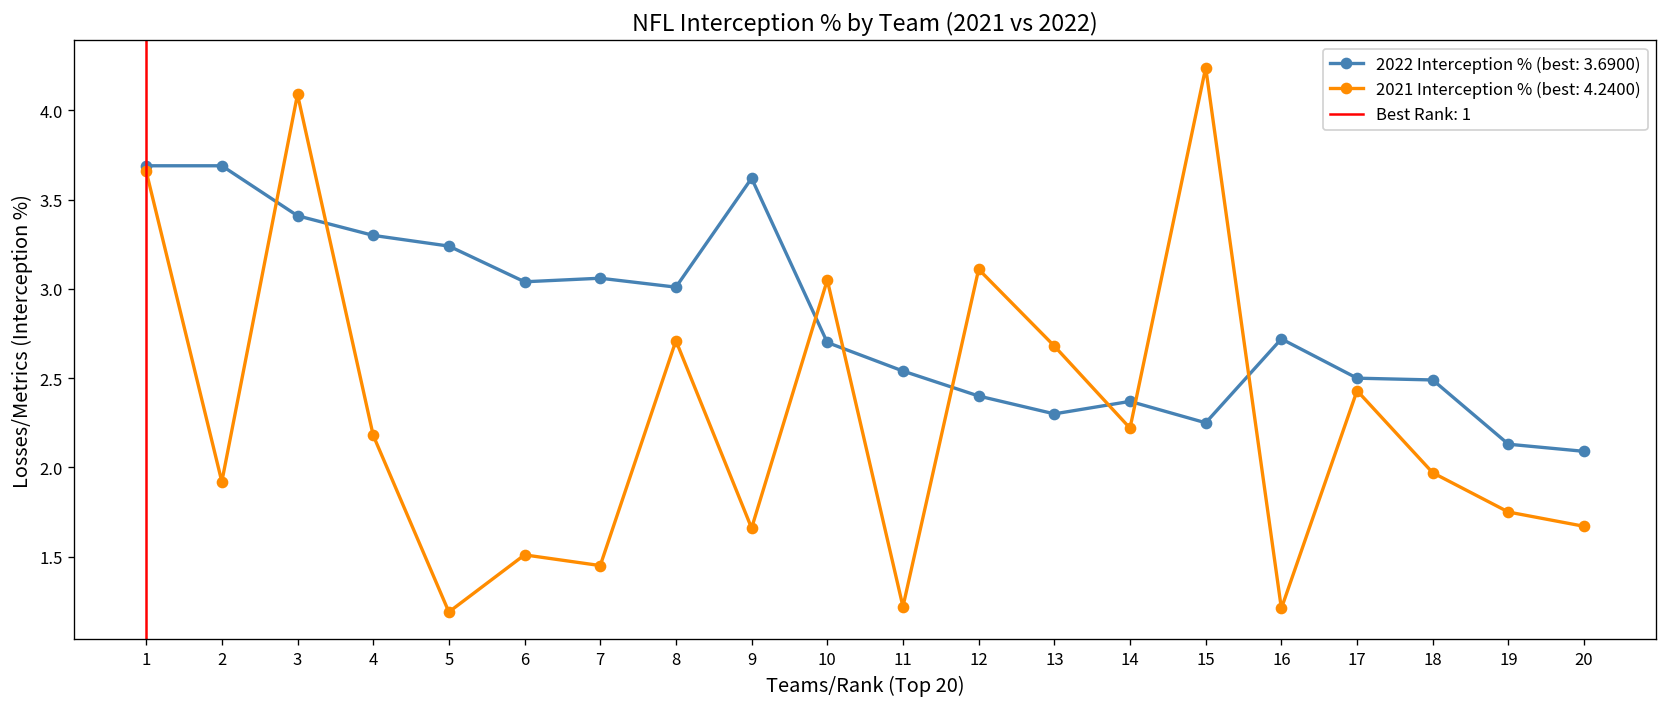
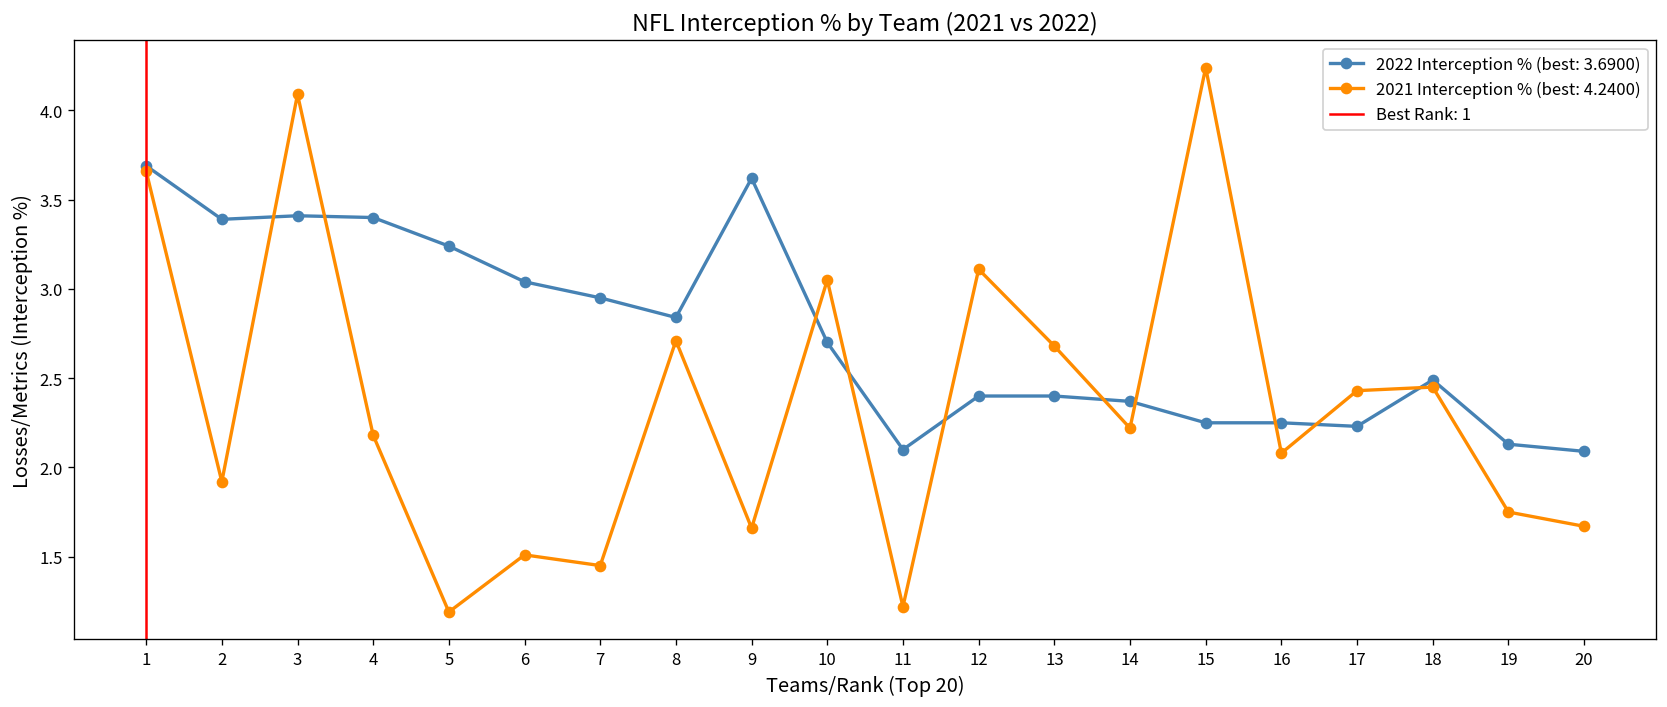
2022 Interception % (best: 3.6900), 2: 3.69 -> 3.39
2022 Interception % (best: 3.6900), 4: 3.3 -> 3.4
2022 Interception % (best: 3.6900), 7: 3.06 -> 2.95
2022 Interception % (best: 3.6900), 8: 3.01 -> 2.84
2022 Interception % (best: 3.6900), 11: 2.54 -> 2.10
2022 Interception % (best: 3.6900), 13: 2.3 -> 2.4
2022 Interception % (best: 3.6900), 16: 2.72 -> 2.25
2021 Interception % (best: 4.2400), 16: 1.21 -> 2.08
2022 Interception % (best: 3.6900), 17: 2.50 -> 2.23
2021 Interception % (best: 4.2400), 18: 1.97 -> 2.45
